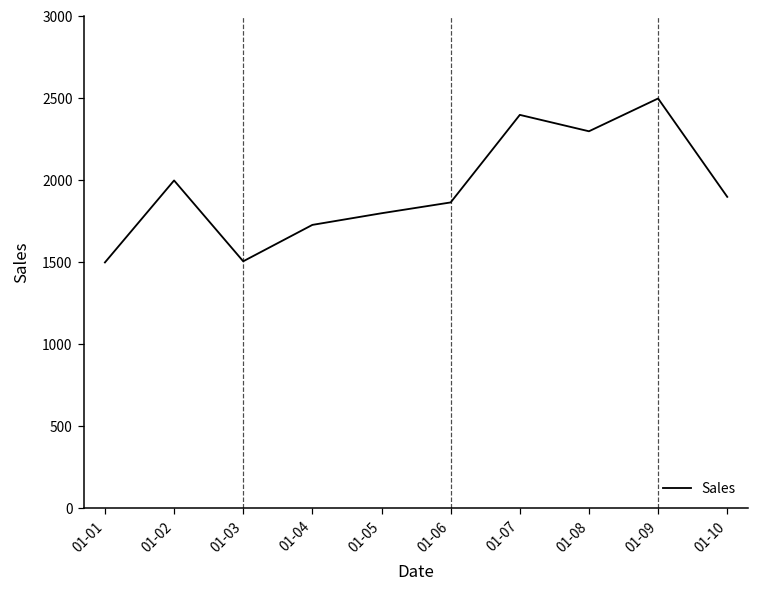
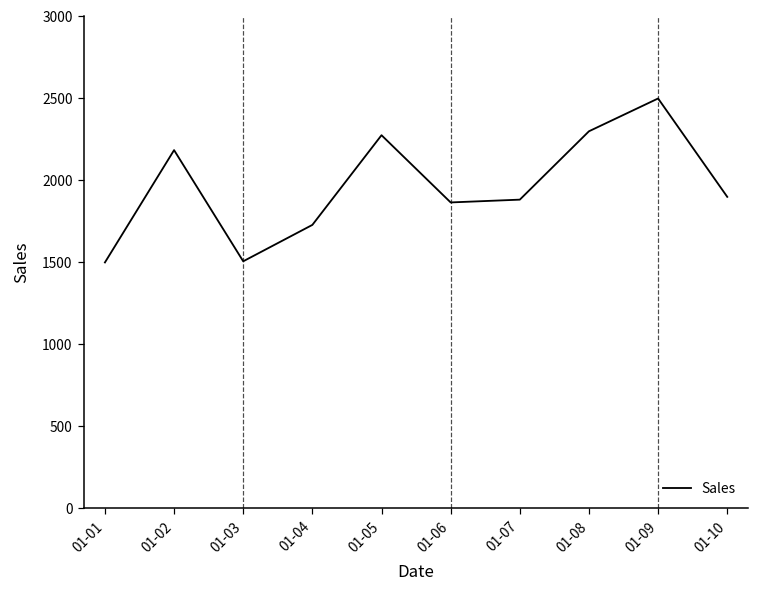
01-02: 2000 -> 2190
01-05: 1800 -> 2280
01-07: 2400 -> 1880
